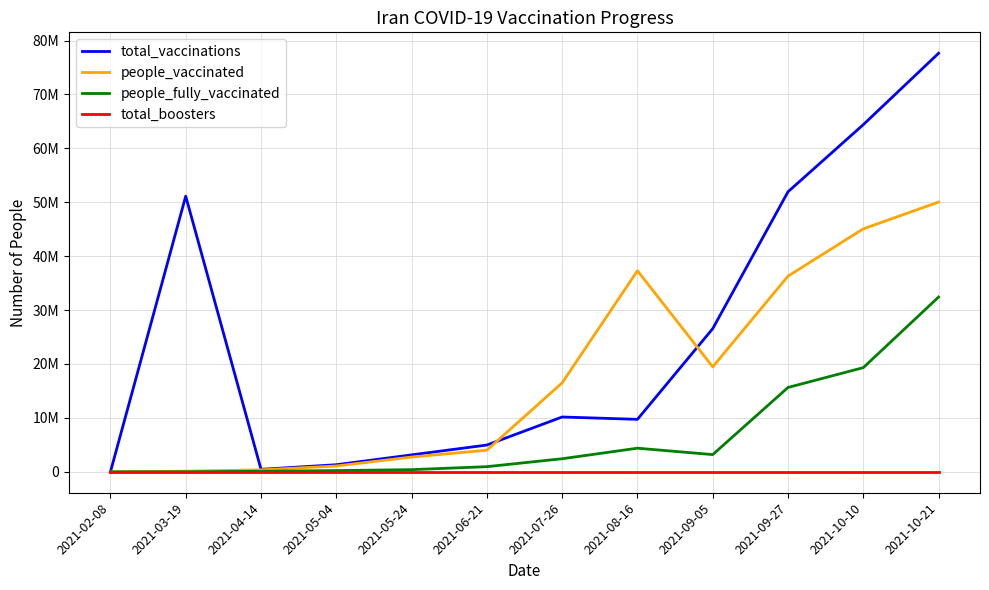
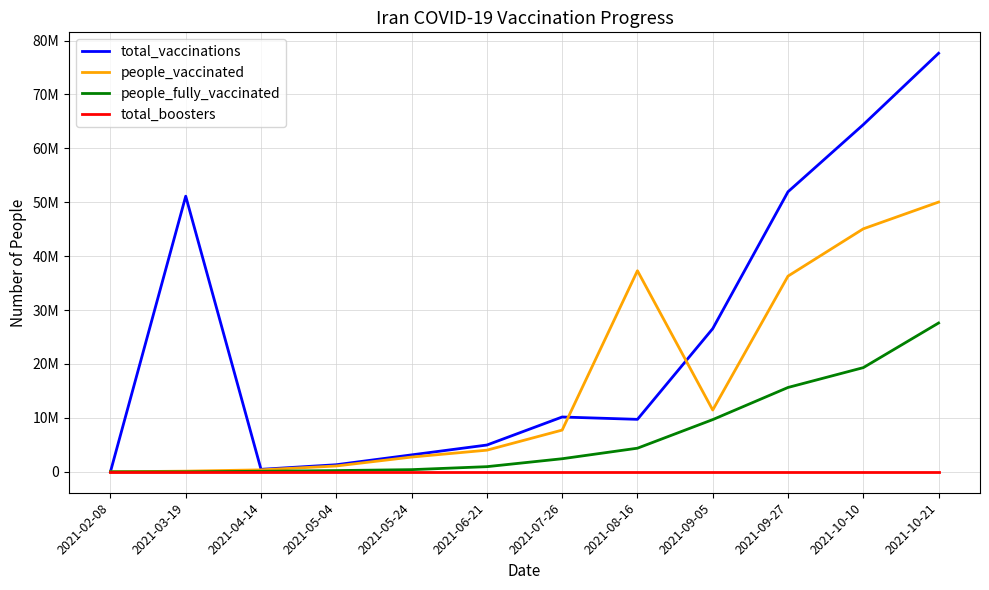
people_vaccinated, 2021-07-26: 17000000 -> 8000000
people_vaccinated, 2021-09-05: 19000000 -> 11000000
people_fully_vaccinated, 2021-09-05: 3000000 -> 10000000
people_fully_vaccinated, 2021-10-21: 32000000 -> 28000000
